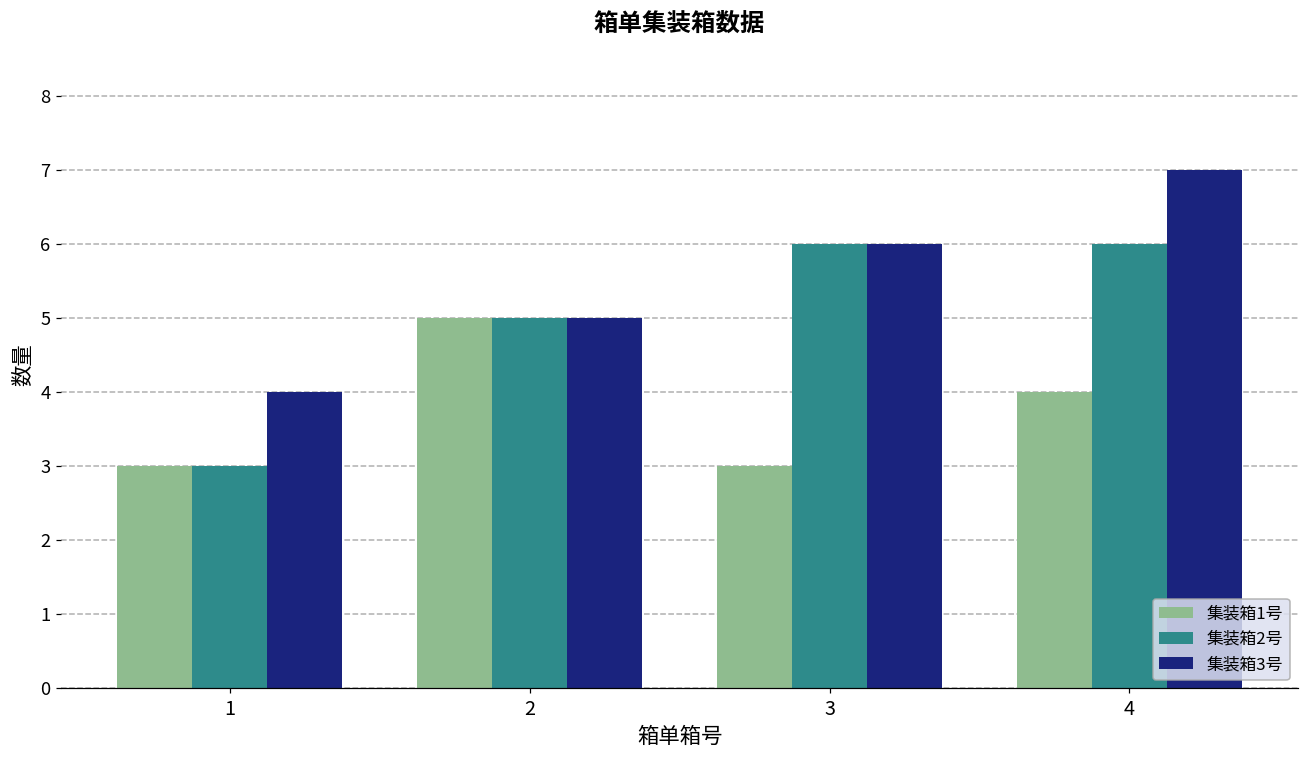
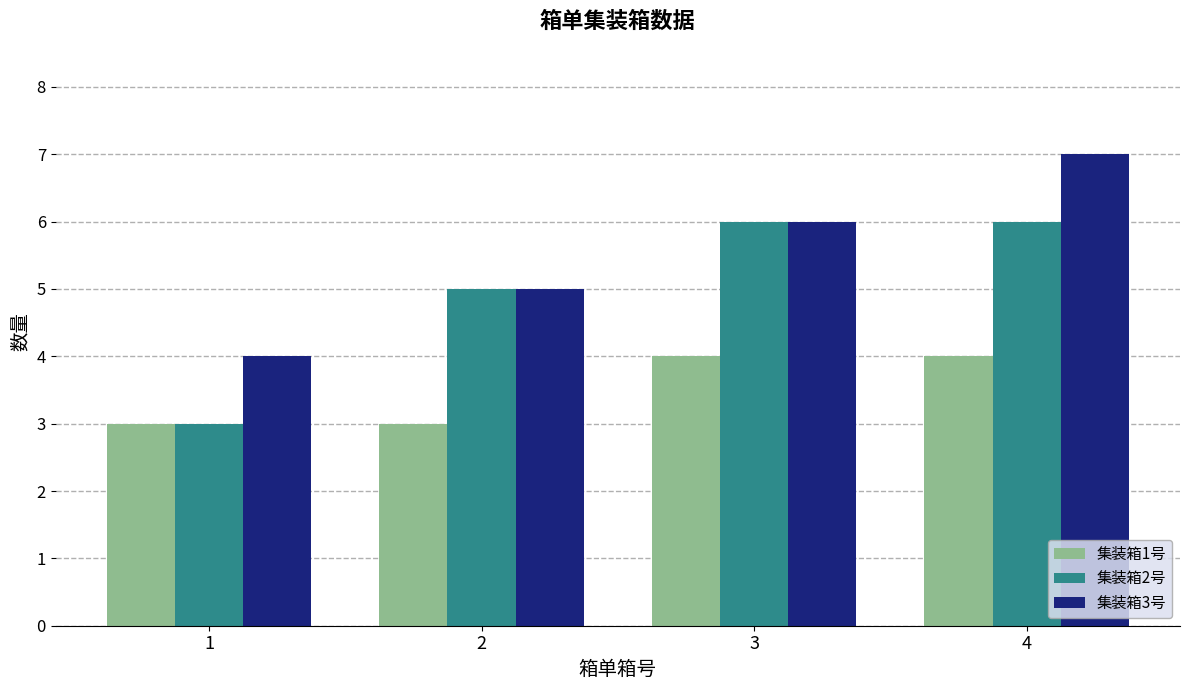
集装箱1号, 2: 5 -> 3
集装箱1号, 3: 3 -> 4
